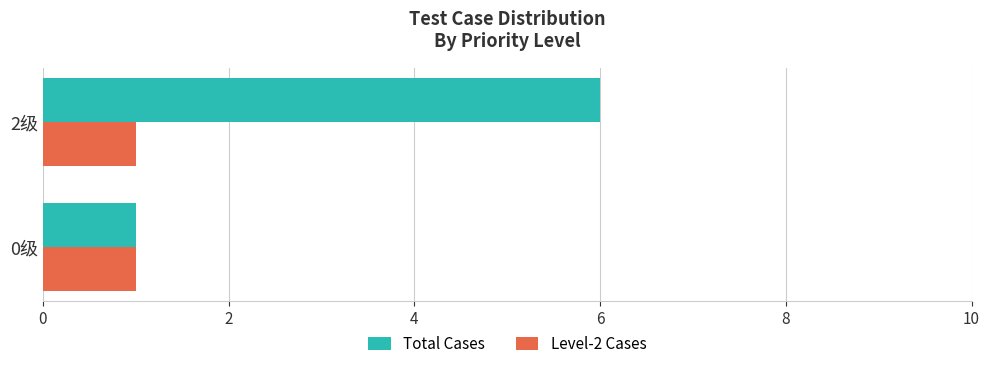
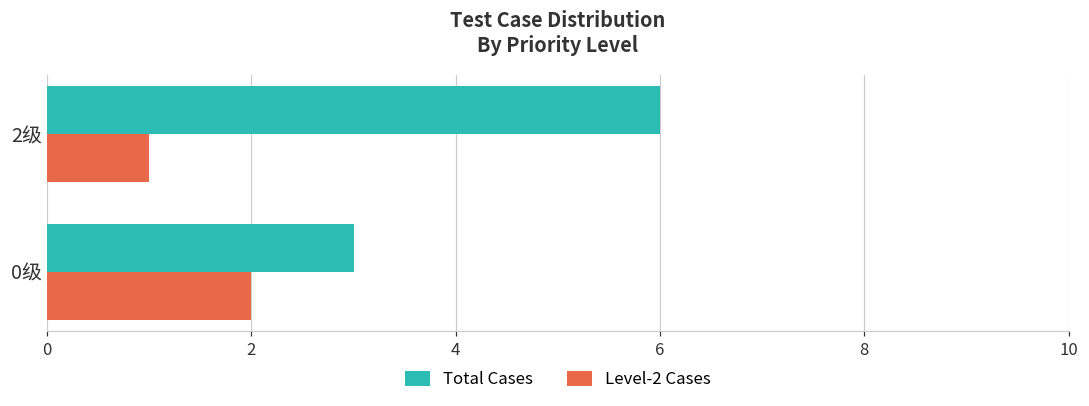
Total Cases, 0级: 1 -> 3
Level-2 Cases, 0级: 1 -> 2
